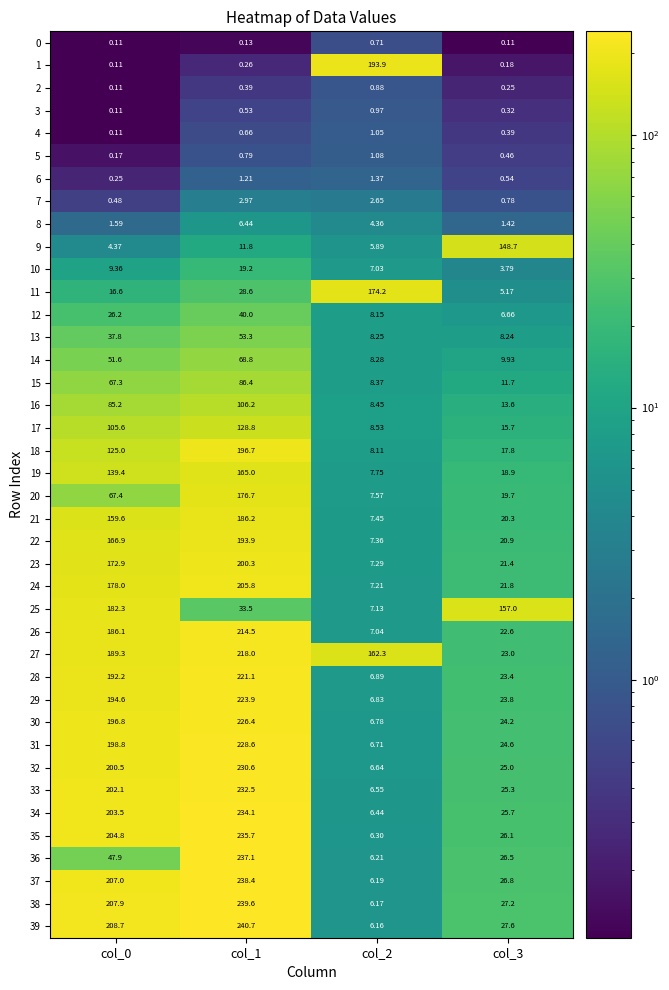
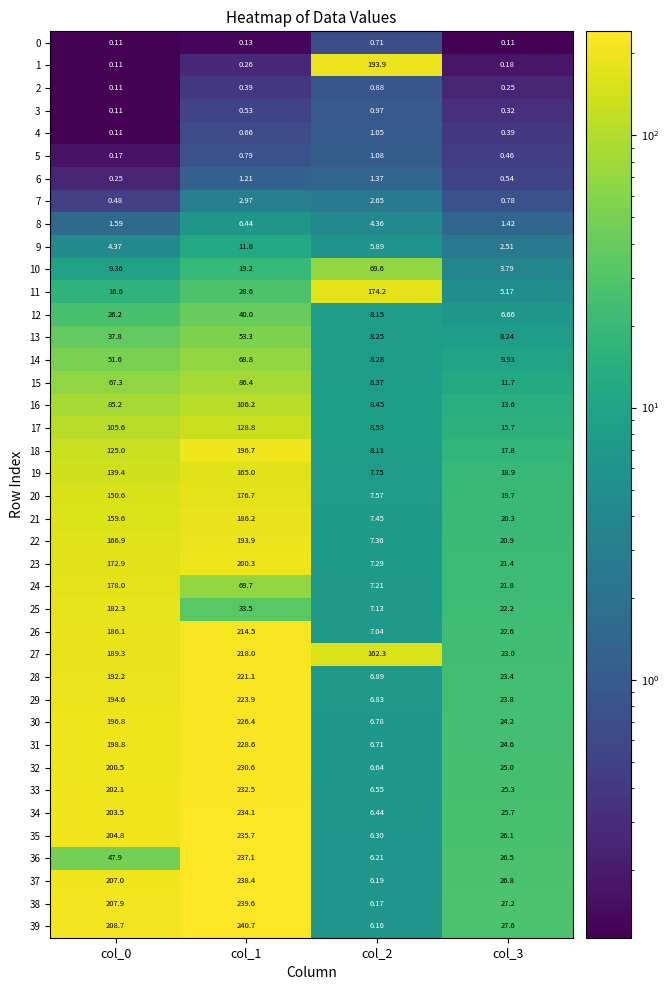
9, col_3: 148.7 -> 2.51
10, col_2: 7.03 -> 69.6
20, col_0: 67.4 -> 150.6
24, col_1: 205.8 -> 69.7
25, col_3: 157.0 -> 22.2
